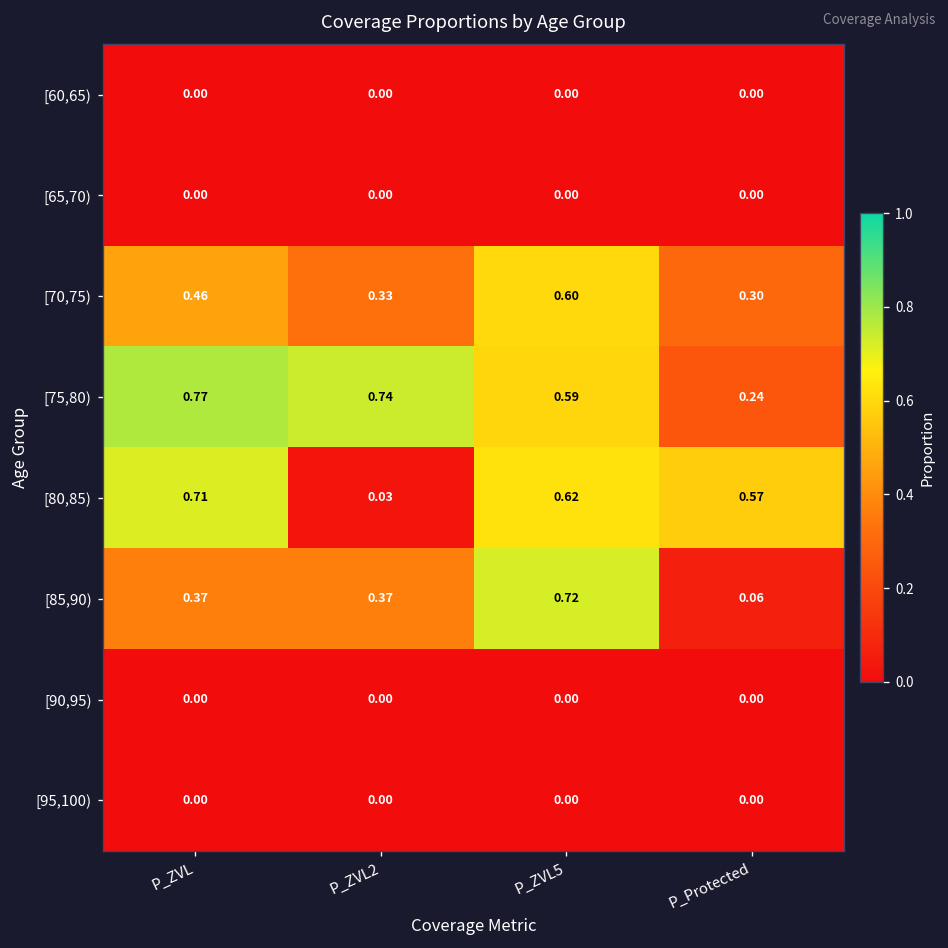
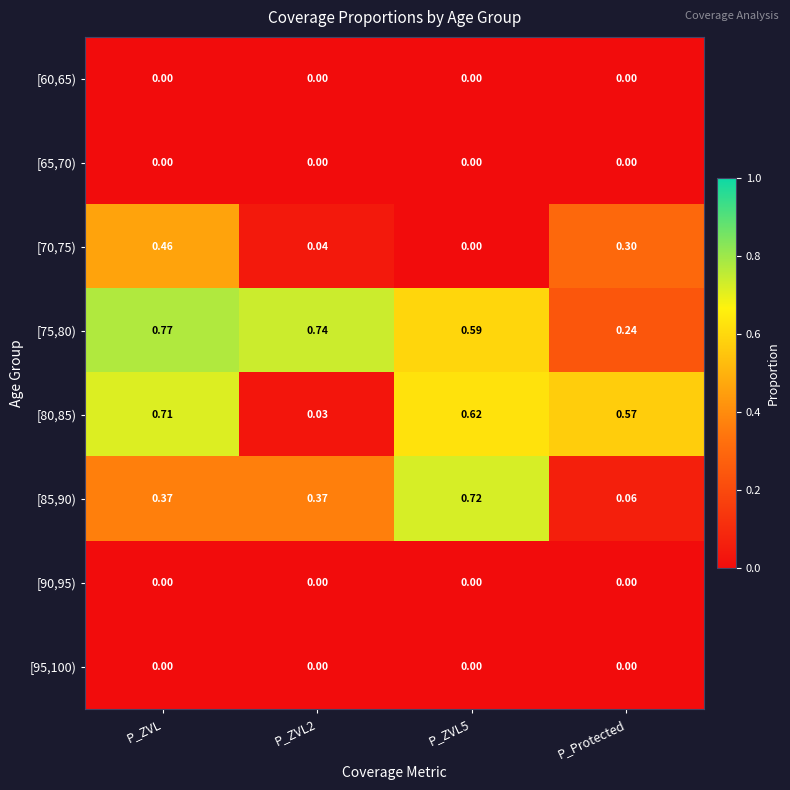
[70,75), P_ZVL2: 0.33 -> 0.04
[70,75), P_ZVL5: 0.60 -> 0.00
